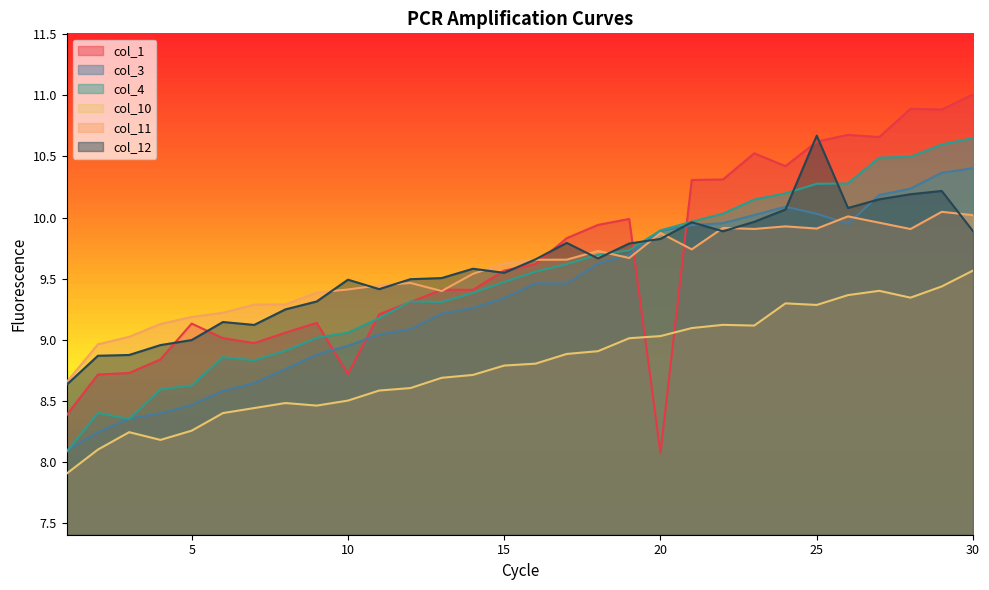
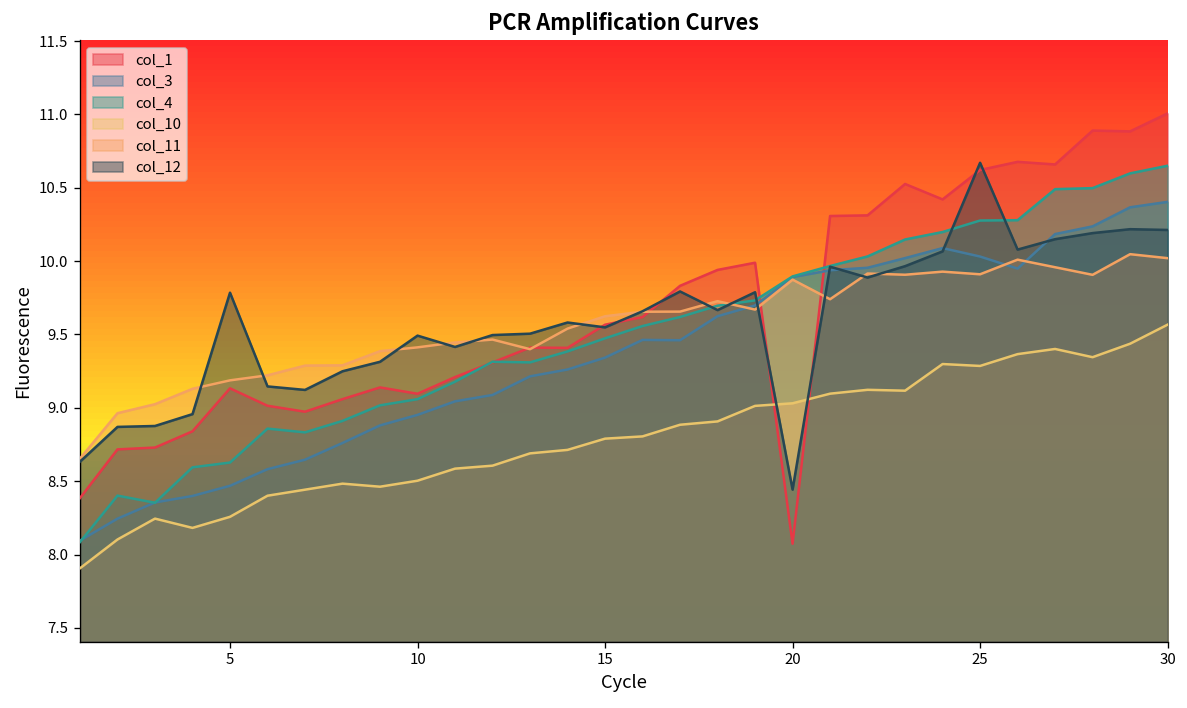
col_12, 5: 9.00 -> 9.78
col_1, 10: 8.72 -> 9.10
col_12, 20: 9.83 -> 8.44
col_12, 30: 9.89 -> 10.21
